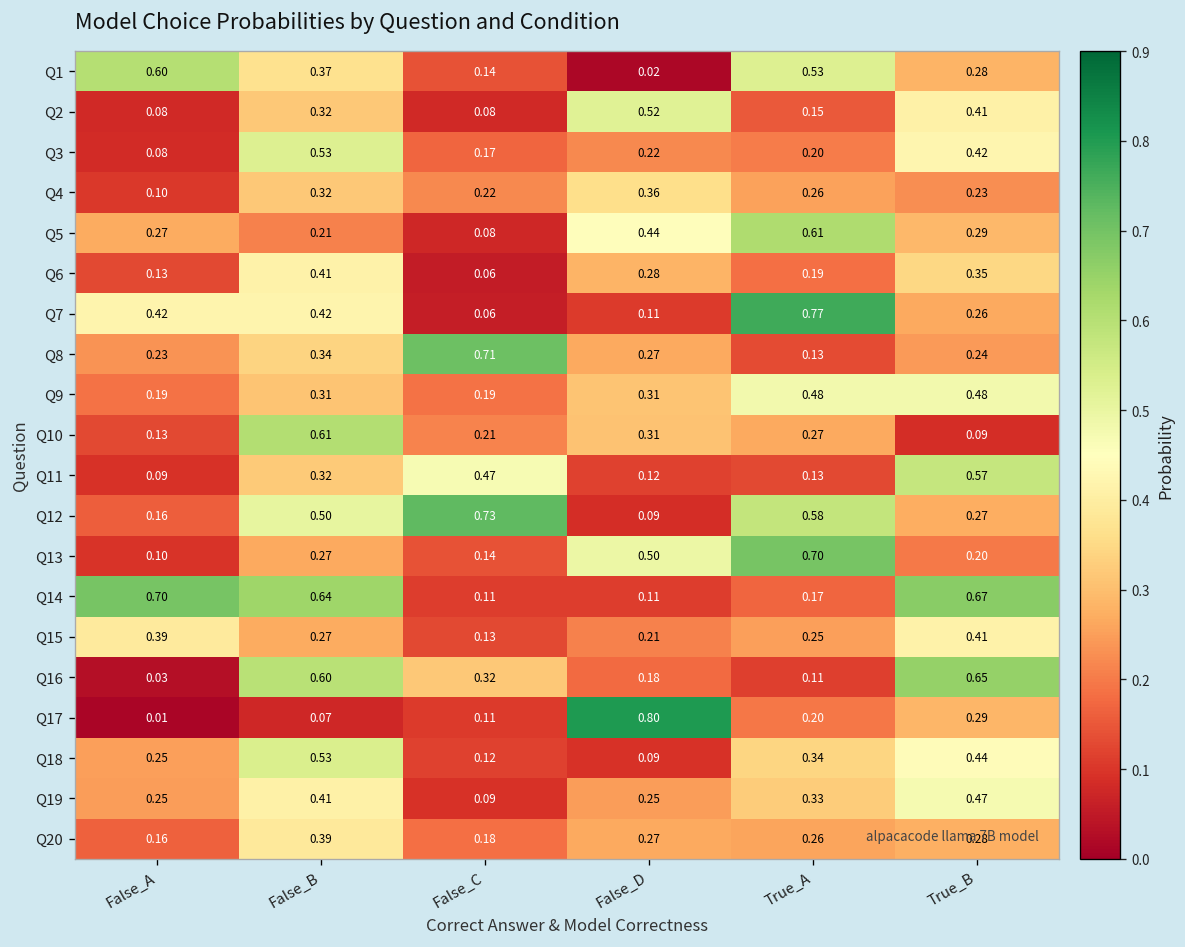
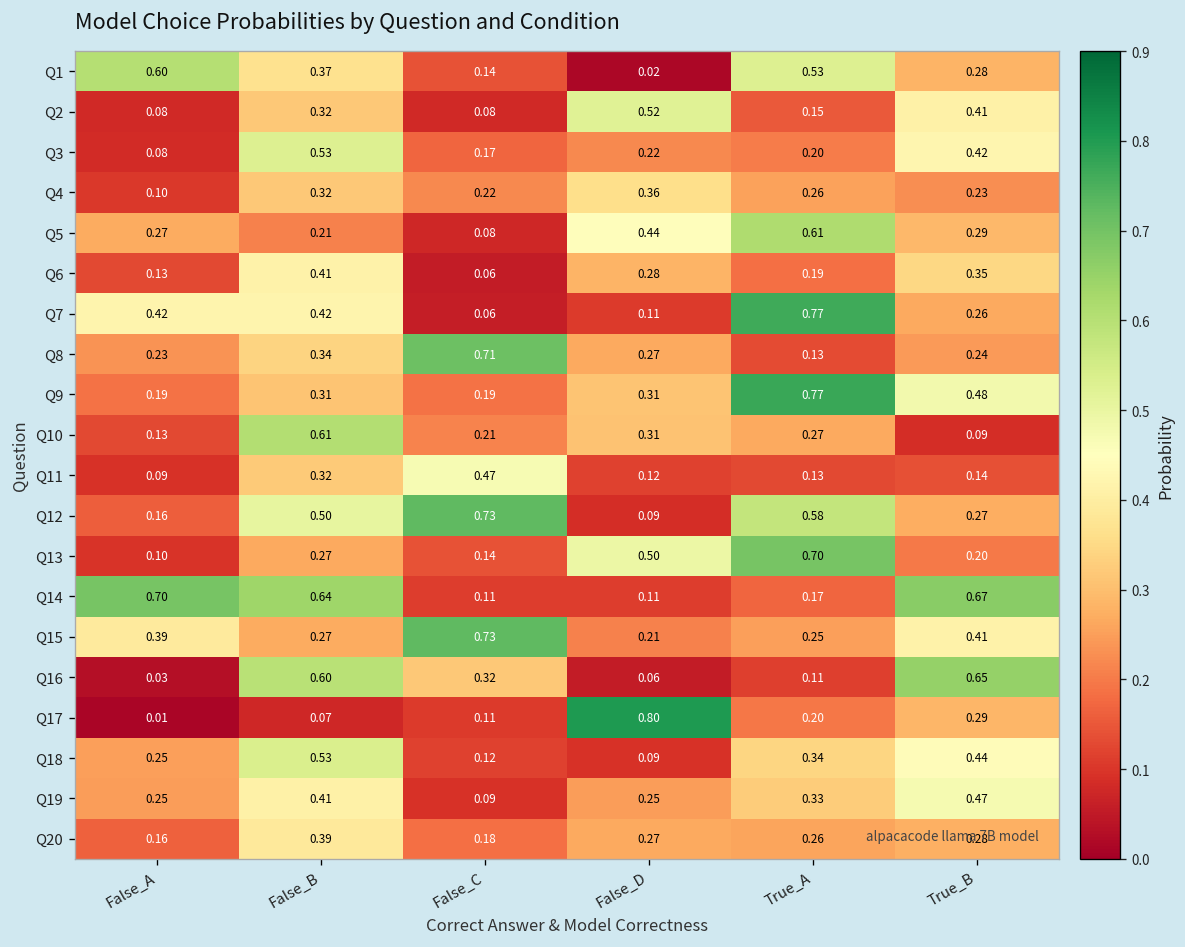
Q9, True_A: 0.48 -> 0.77
Q11, True_B: 0.57 -> 0.14
Q15, False_C: 0.13 -> 0.73
Q16, False_D: 0.18 -> 0.06
